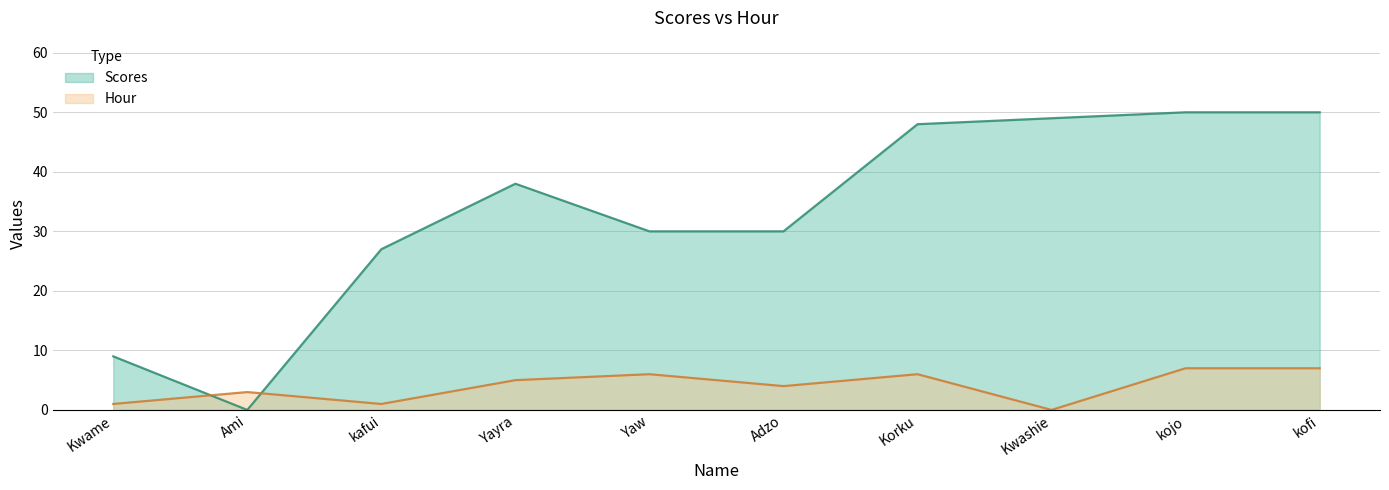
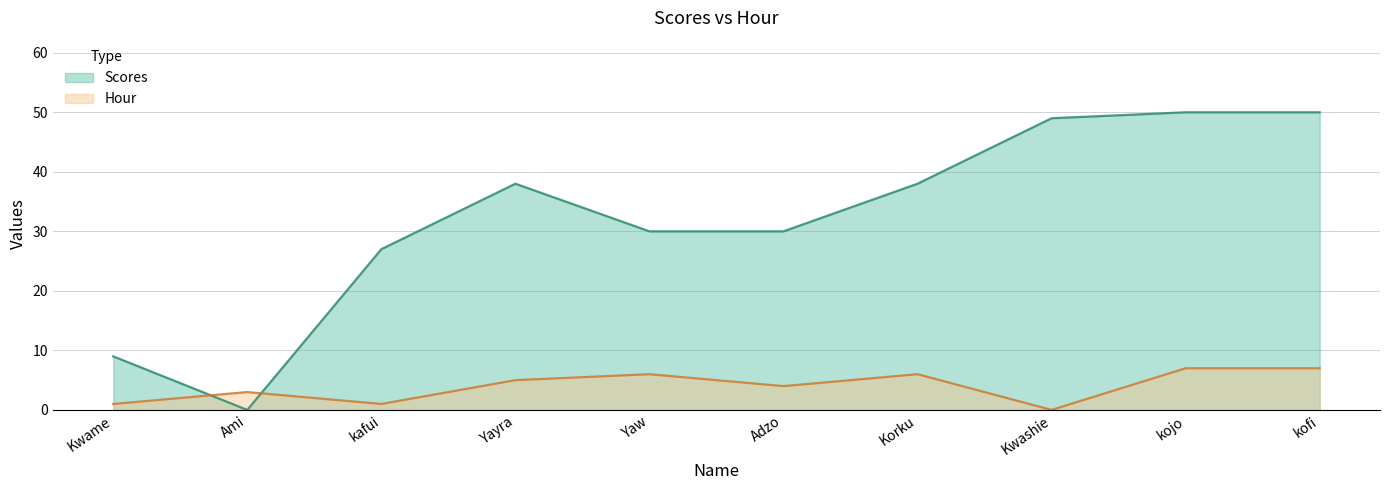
Scores, Korku: 48 -> 38
